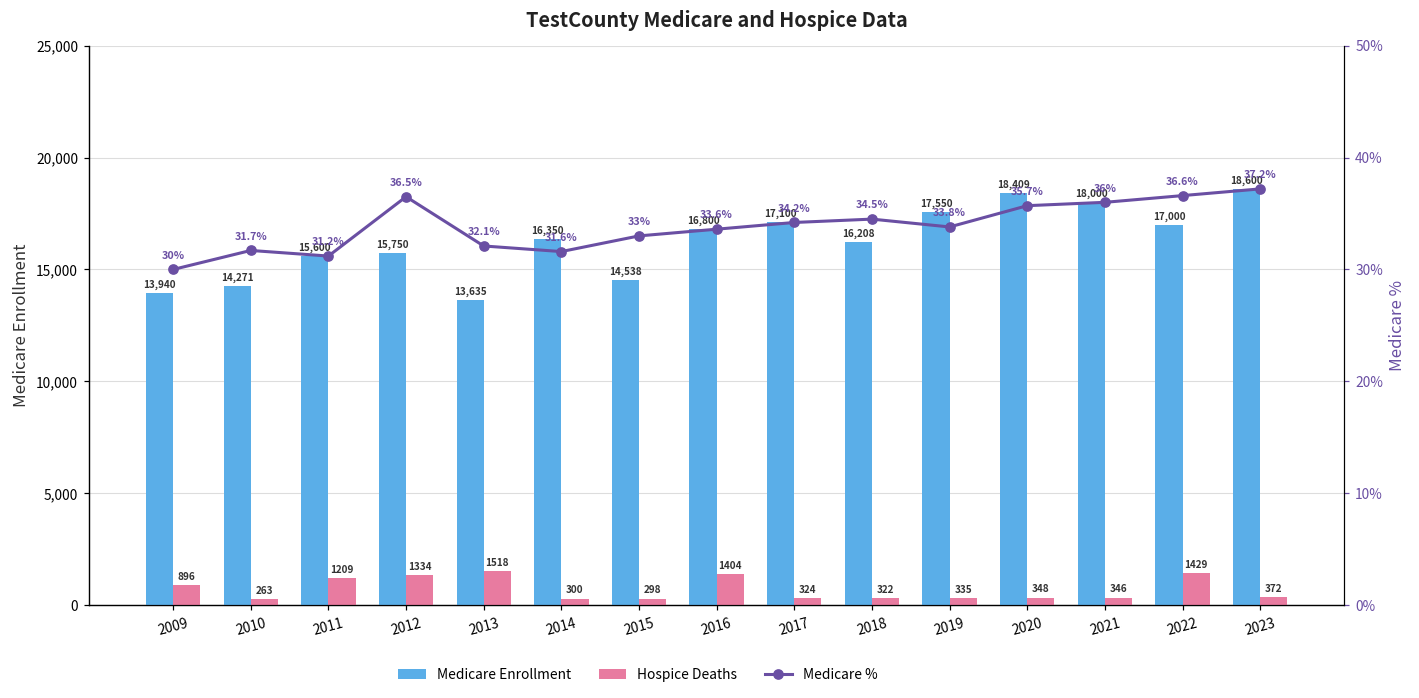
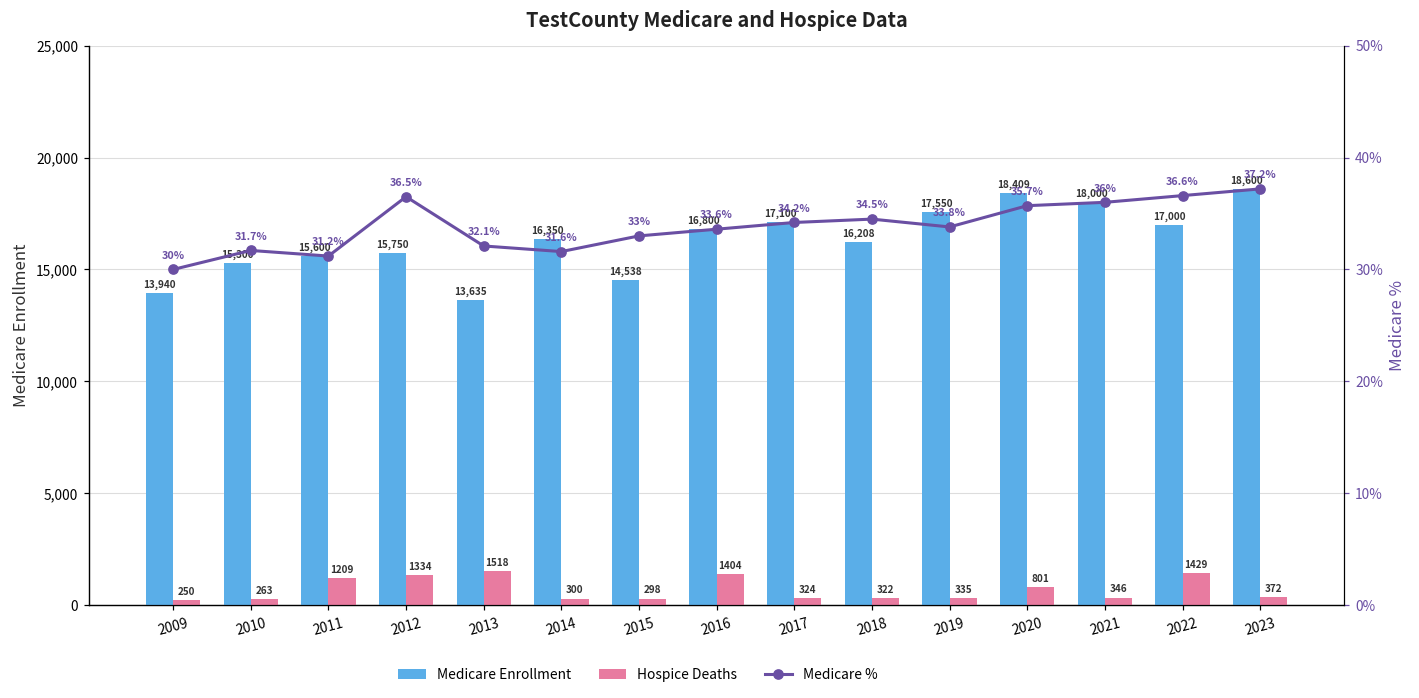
Hospice Deaths, 2009: 896 -> 250
Medicare Enrollment, 2010: 14,271 -> 15,300
Hospice Deaths, 2020: 348 -> 801
